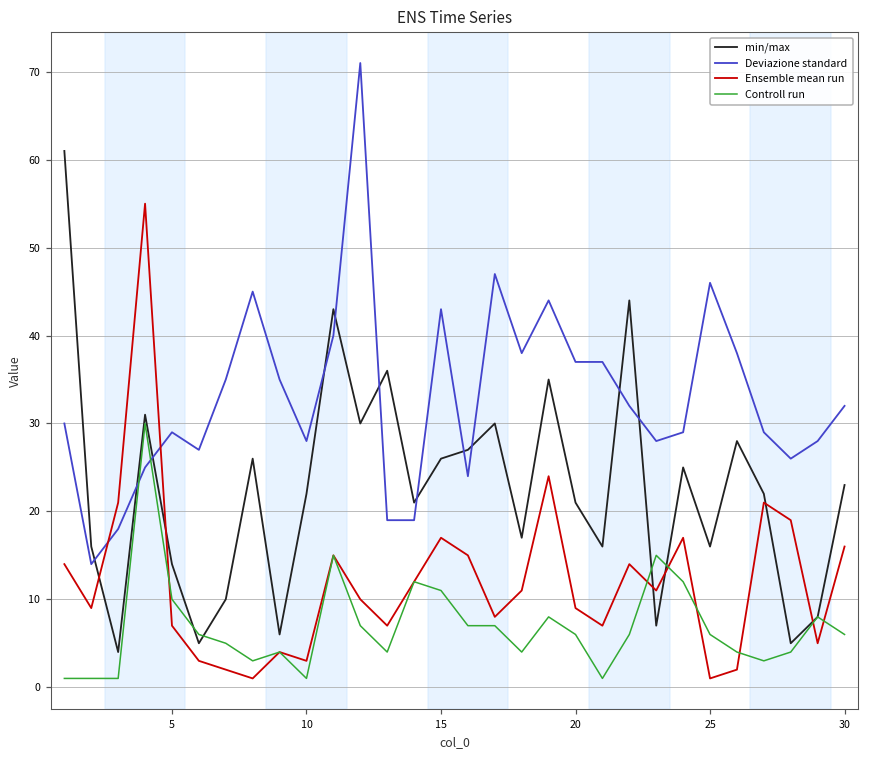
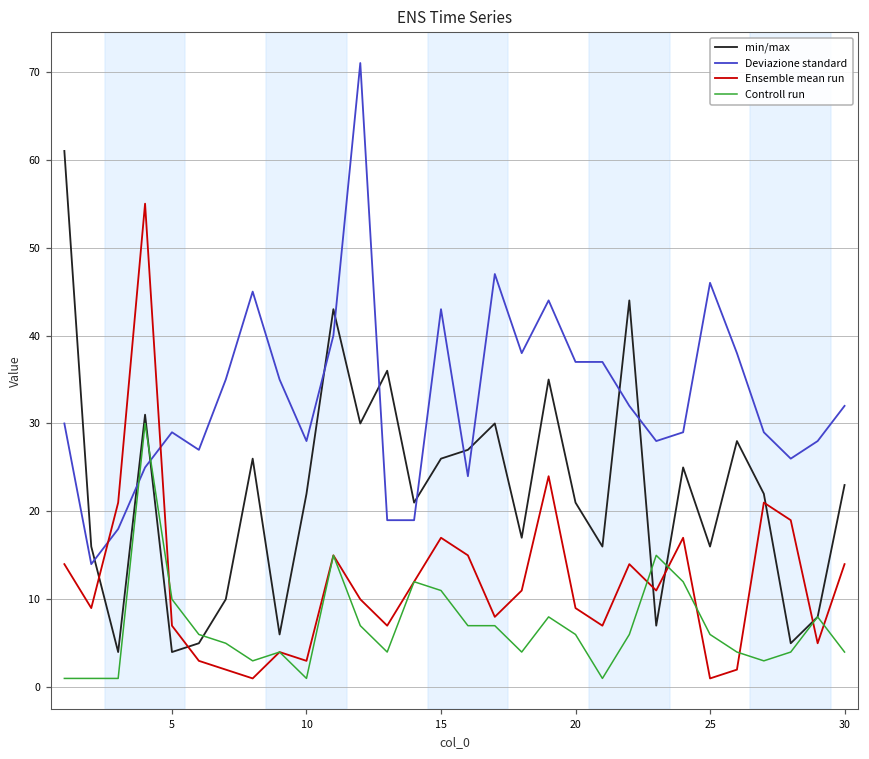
min/max, 5: 14 -> 4
Ensemble mean run, 30: 16 -> 14
Controll run, 30: 6 -> 4
